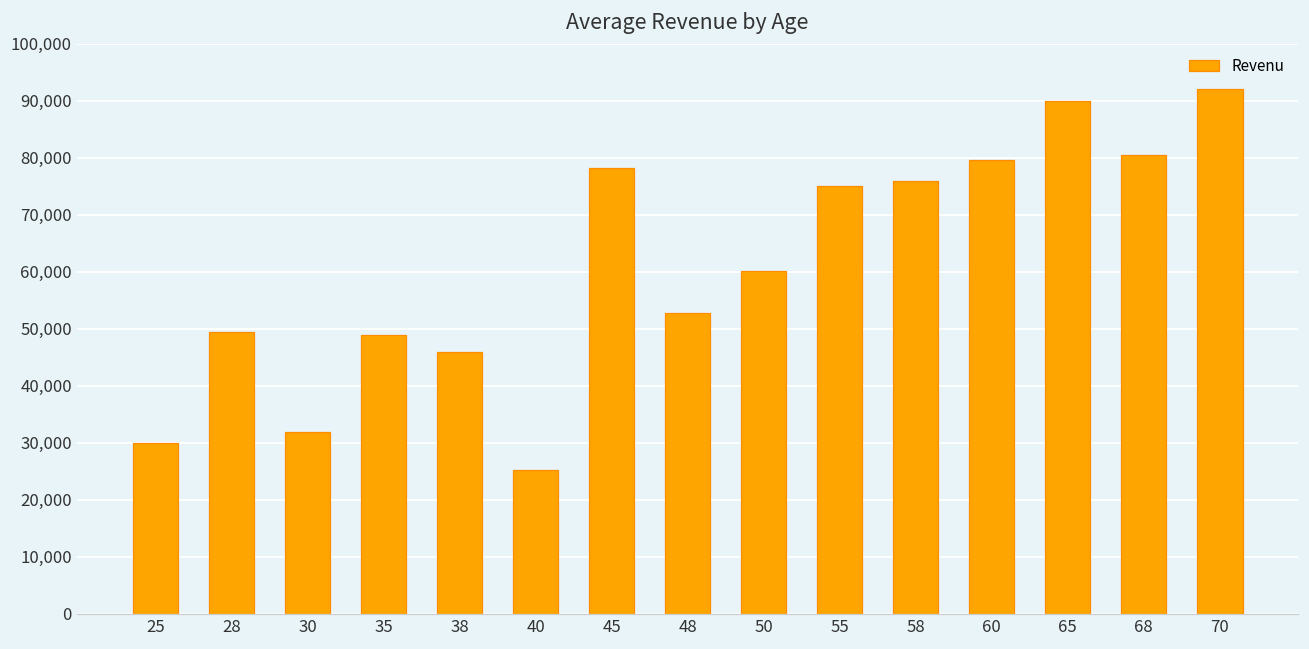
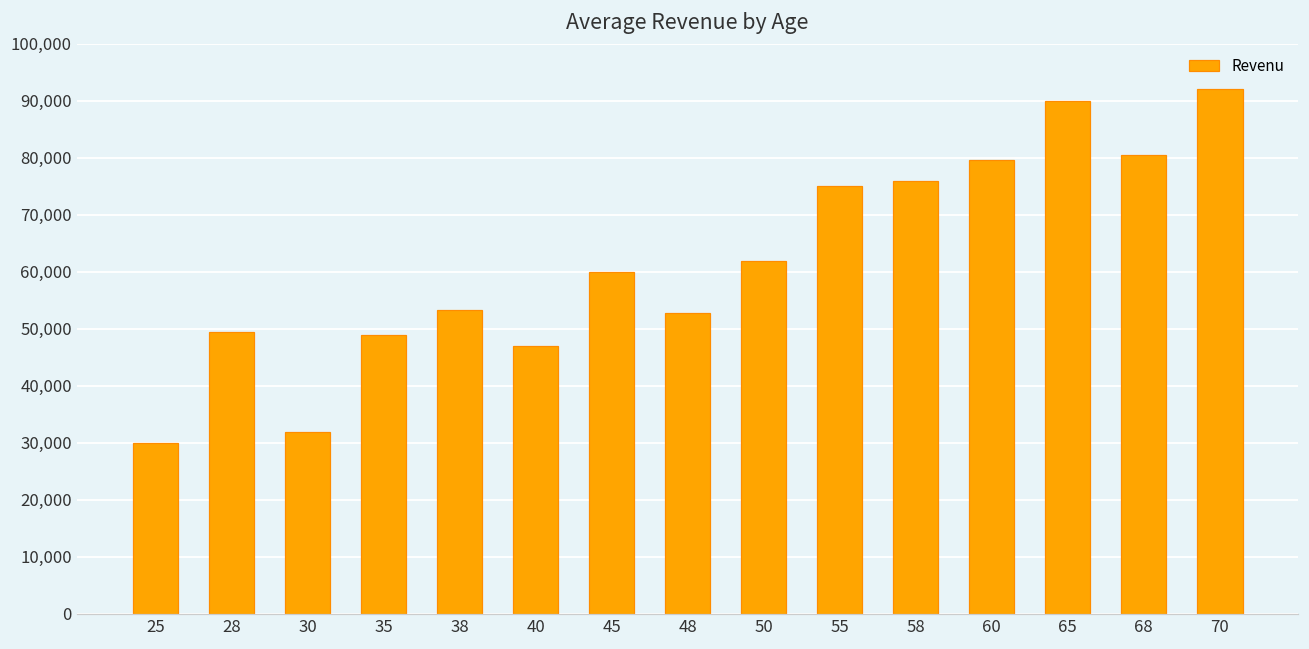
38: 46,000 -> 53,000
40: 25,000 -> 47,000
45: 78,000 -> 60,000
50: 60,000 -> 62,000
